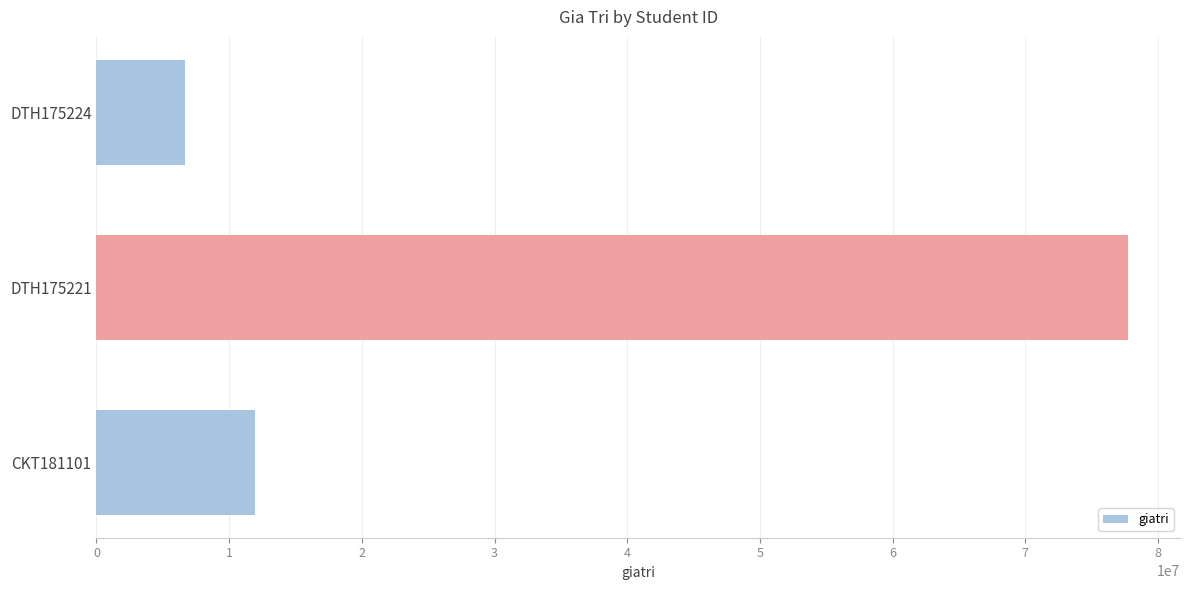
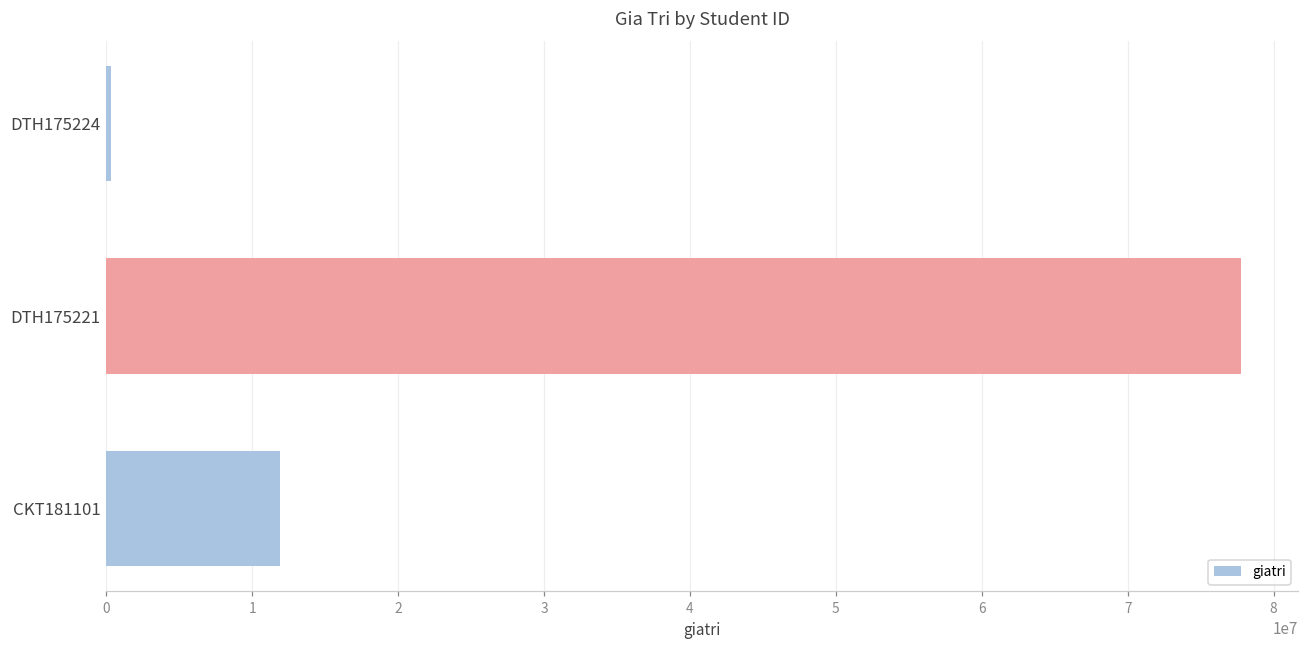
DTH175224: 6700000 -> 400000
